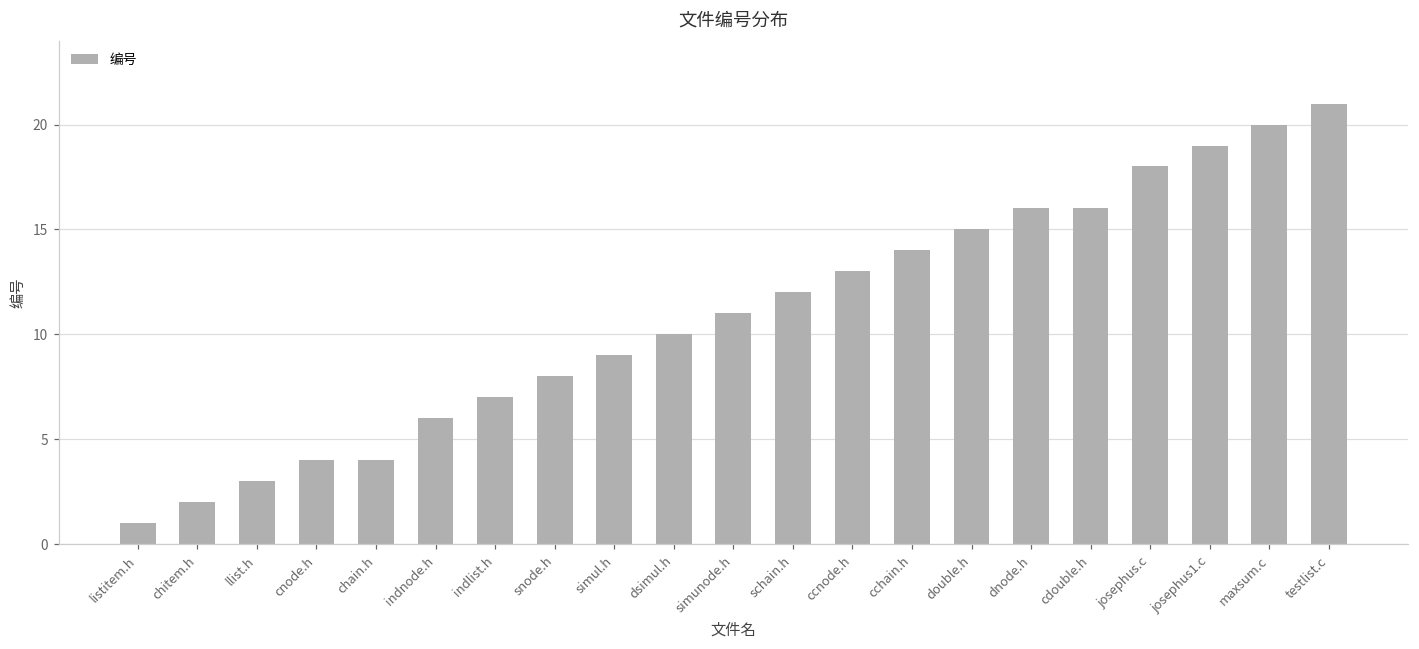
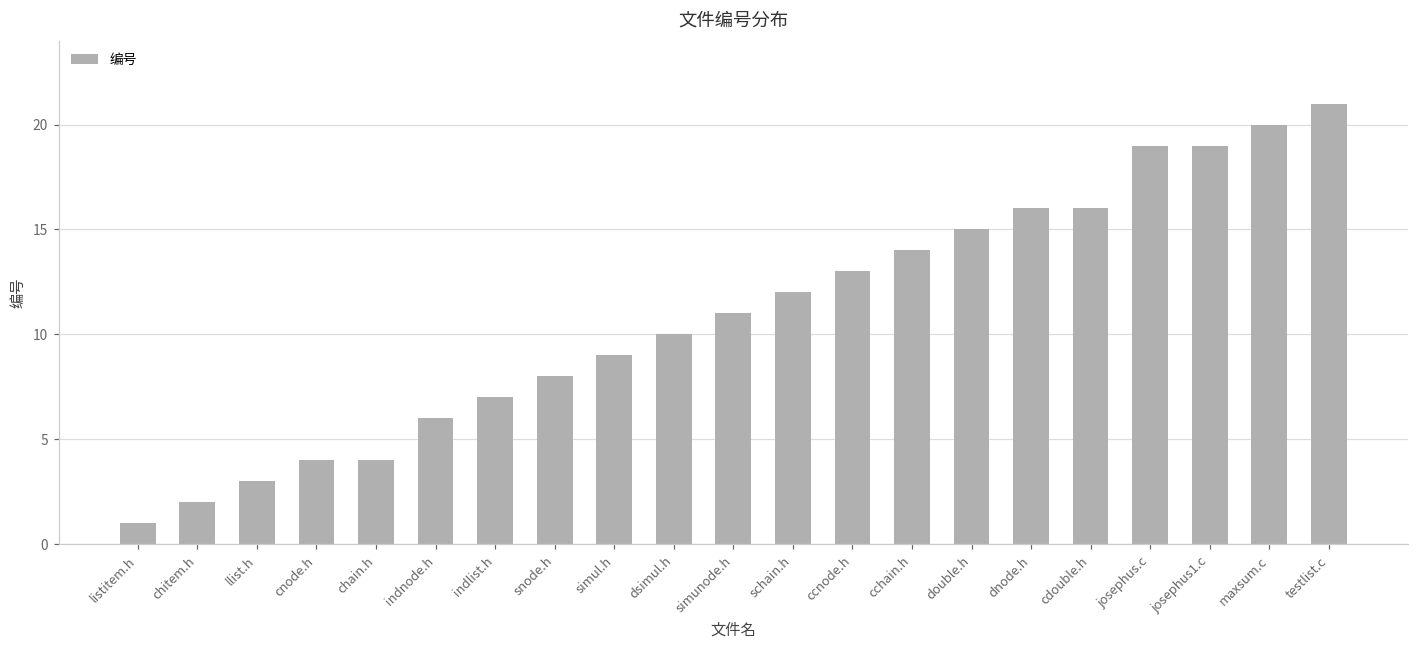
josephus.c: 18 -> 19
